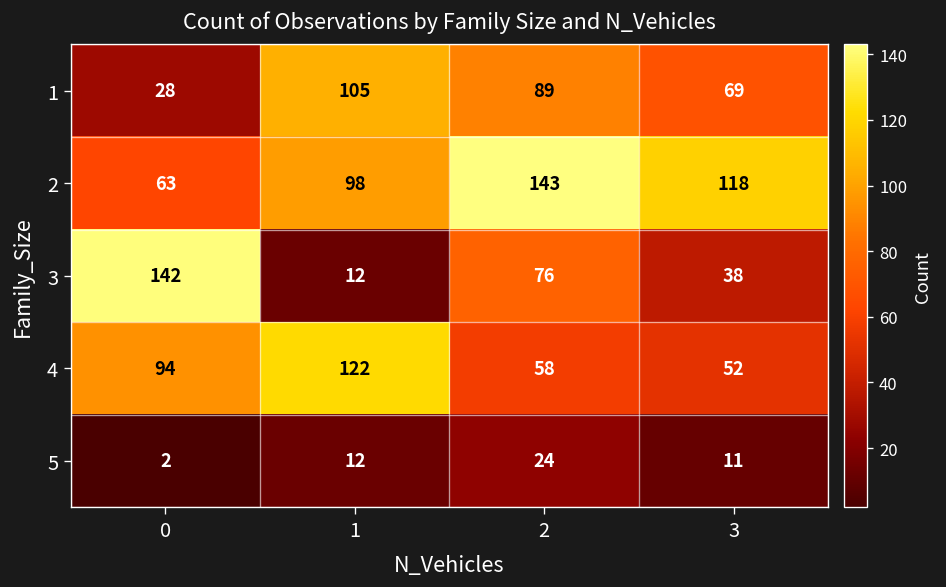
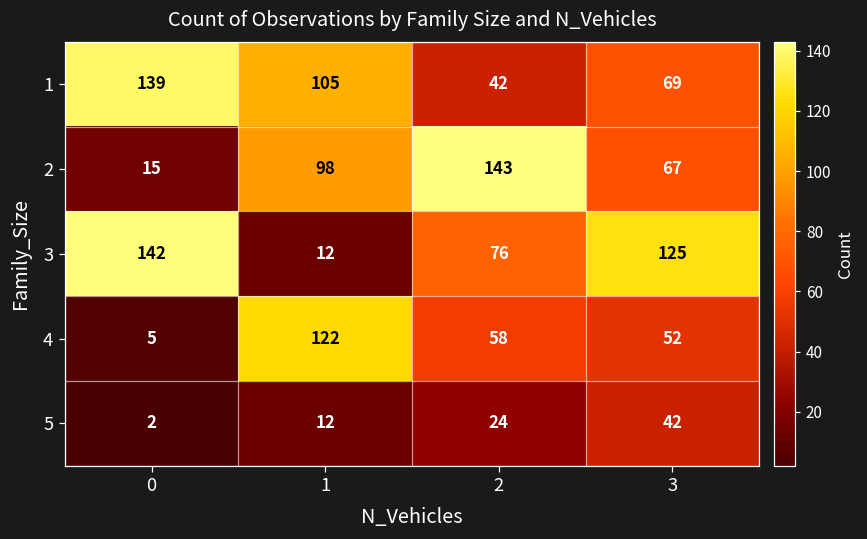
1, 0: 28 -> 139
1, 2: 89 -> 42
2, 0: 63 -> 15
2, 3: 118 -> 67
3, 3: 38 -> 125
4, 0: 94 -> 5
5, 3: 11 -> 42
